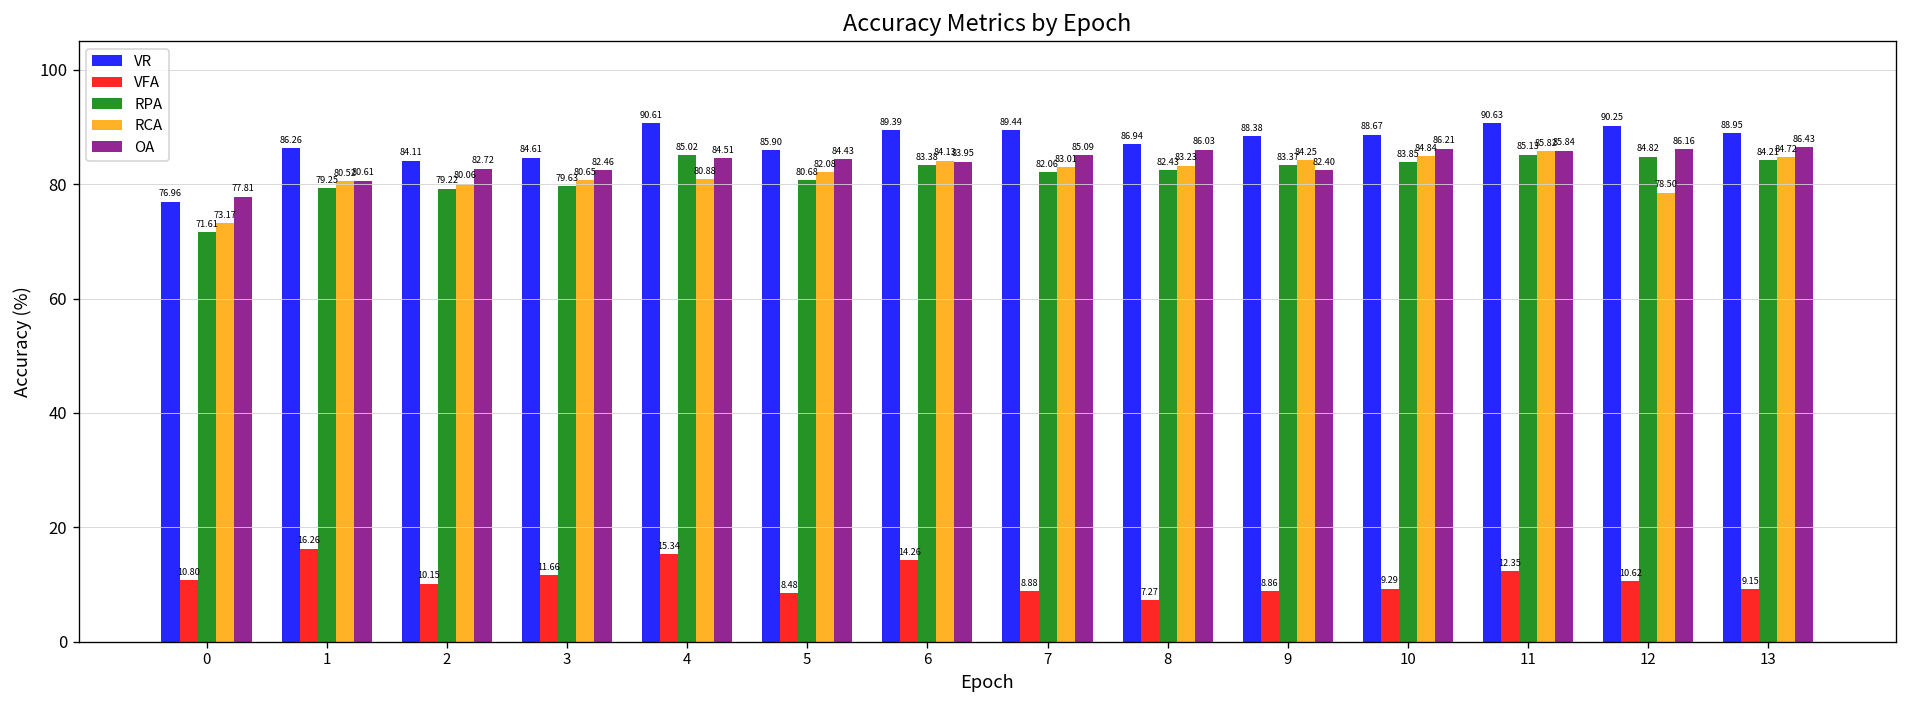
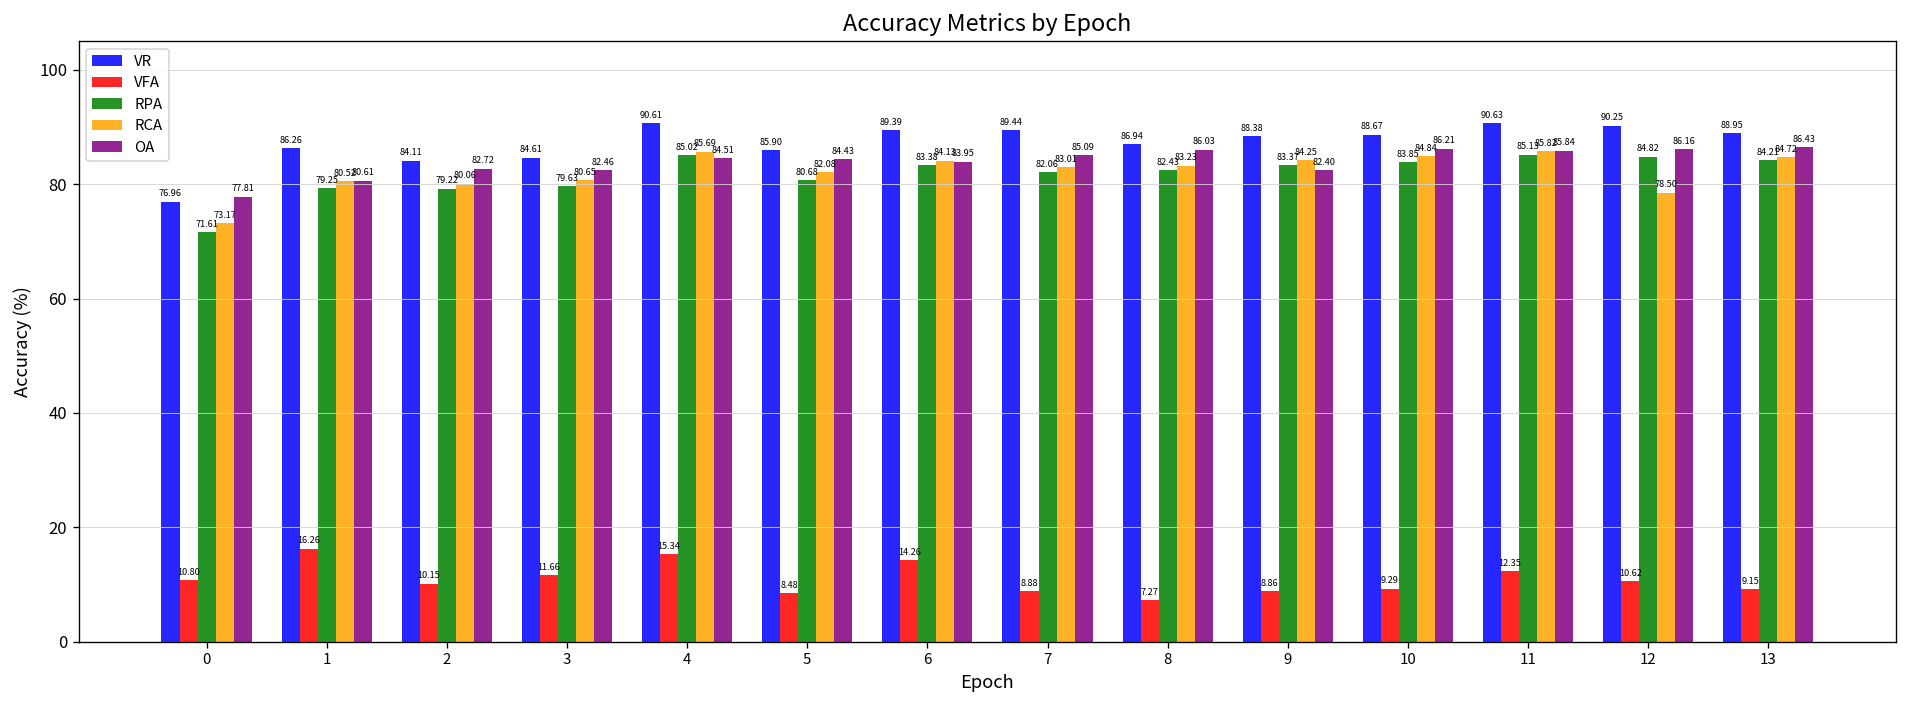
RCA, 4: 80.88 -> 85.69
